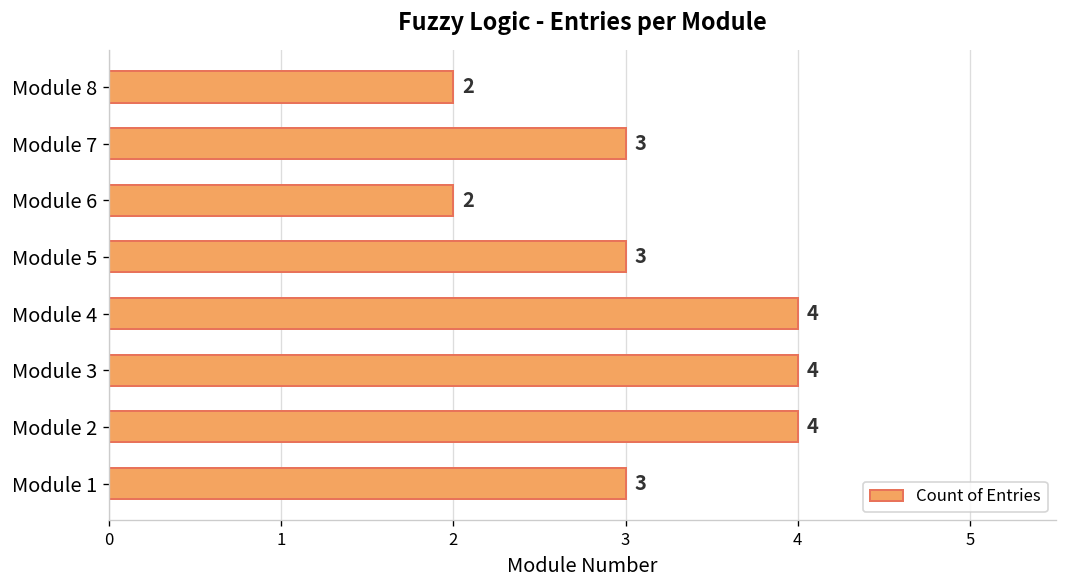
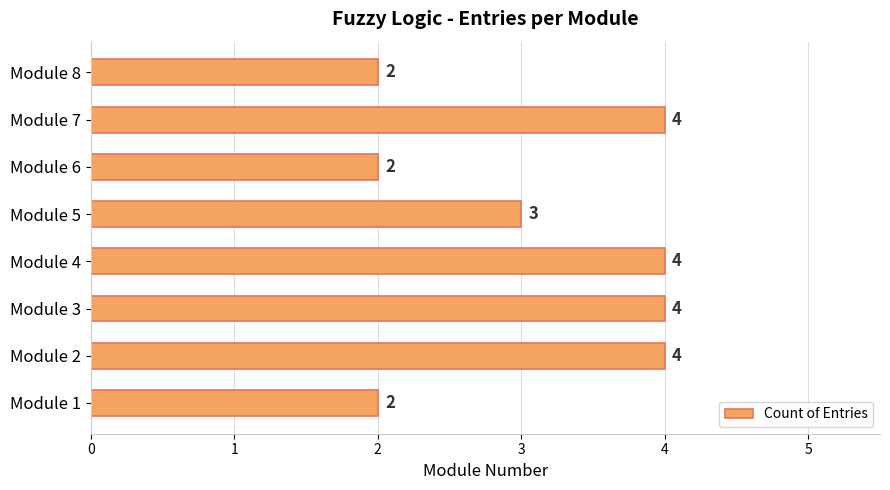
Module 7: 3 -> 4
Module 1: 3 -> 2
